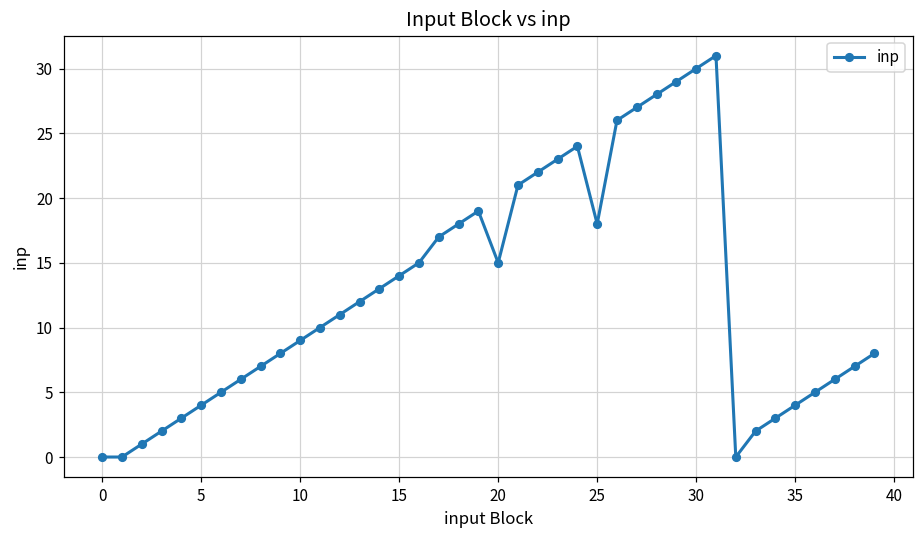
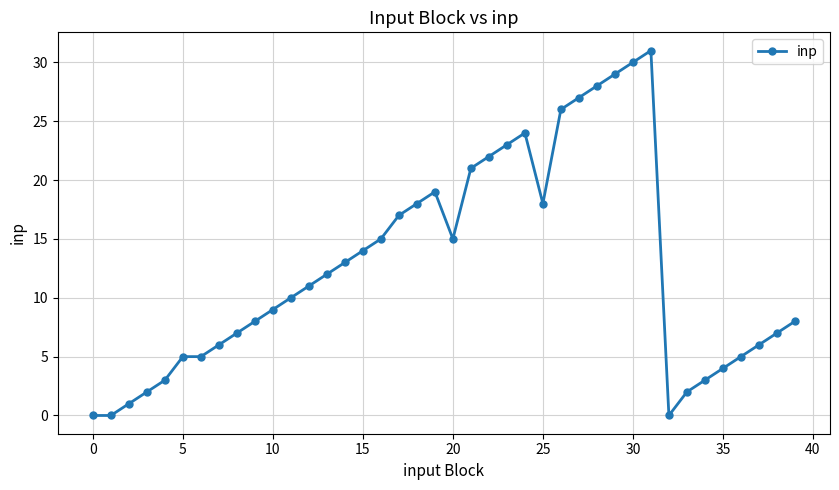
5: 4 -> 5
